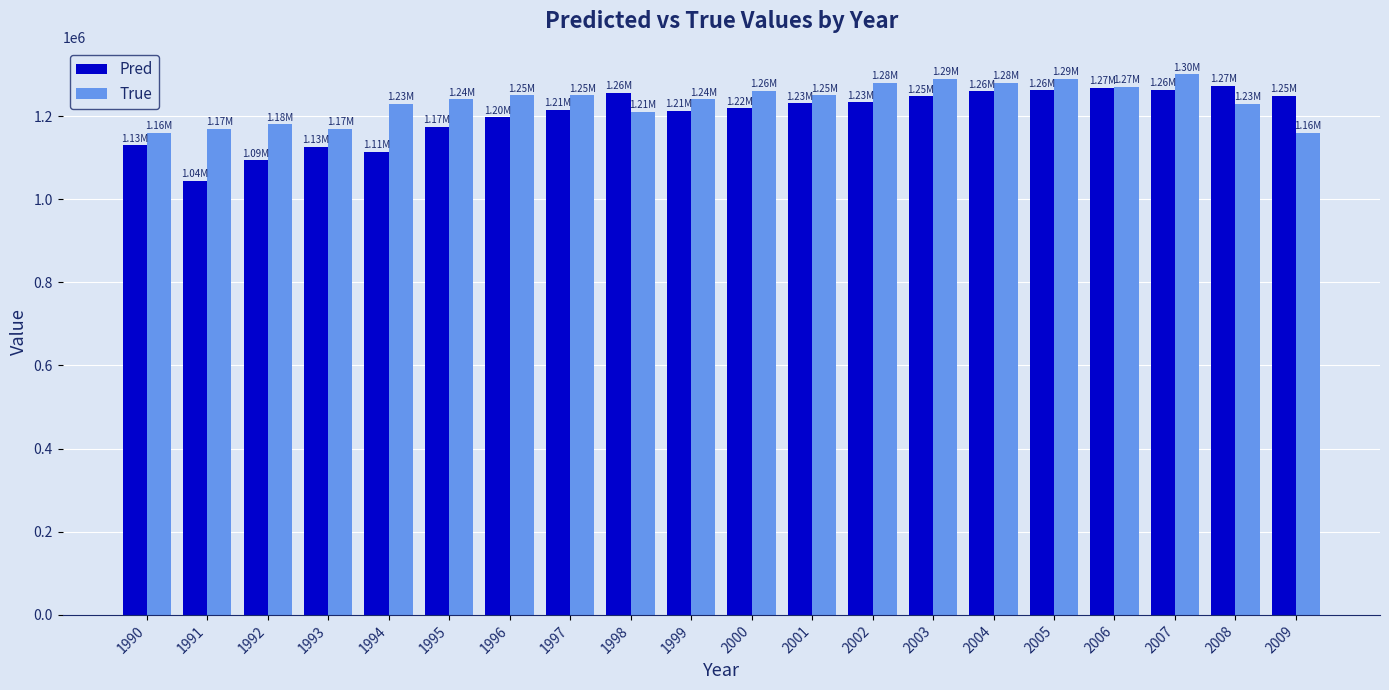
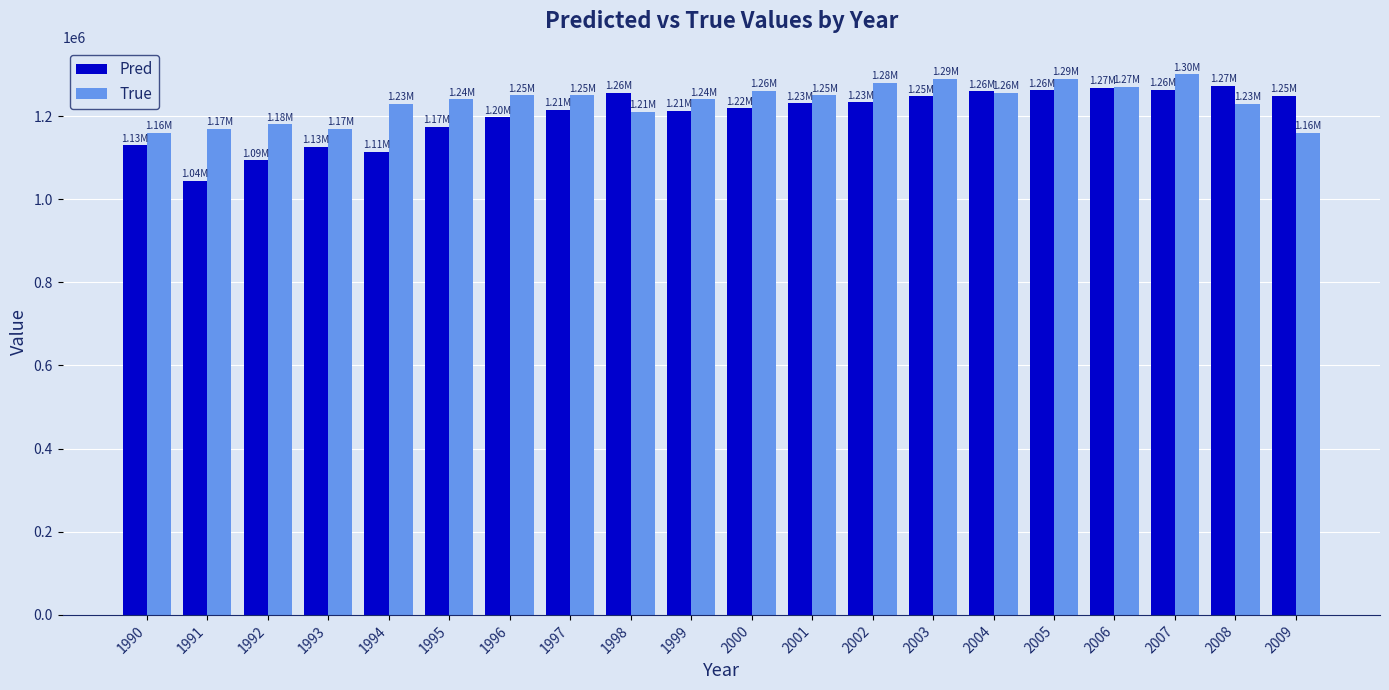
True, 2004: 1.28M -> 1.26M
